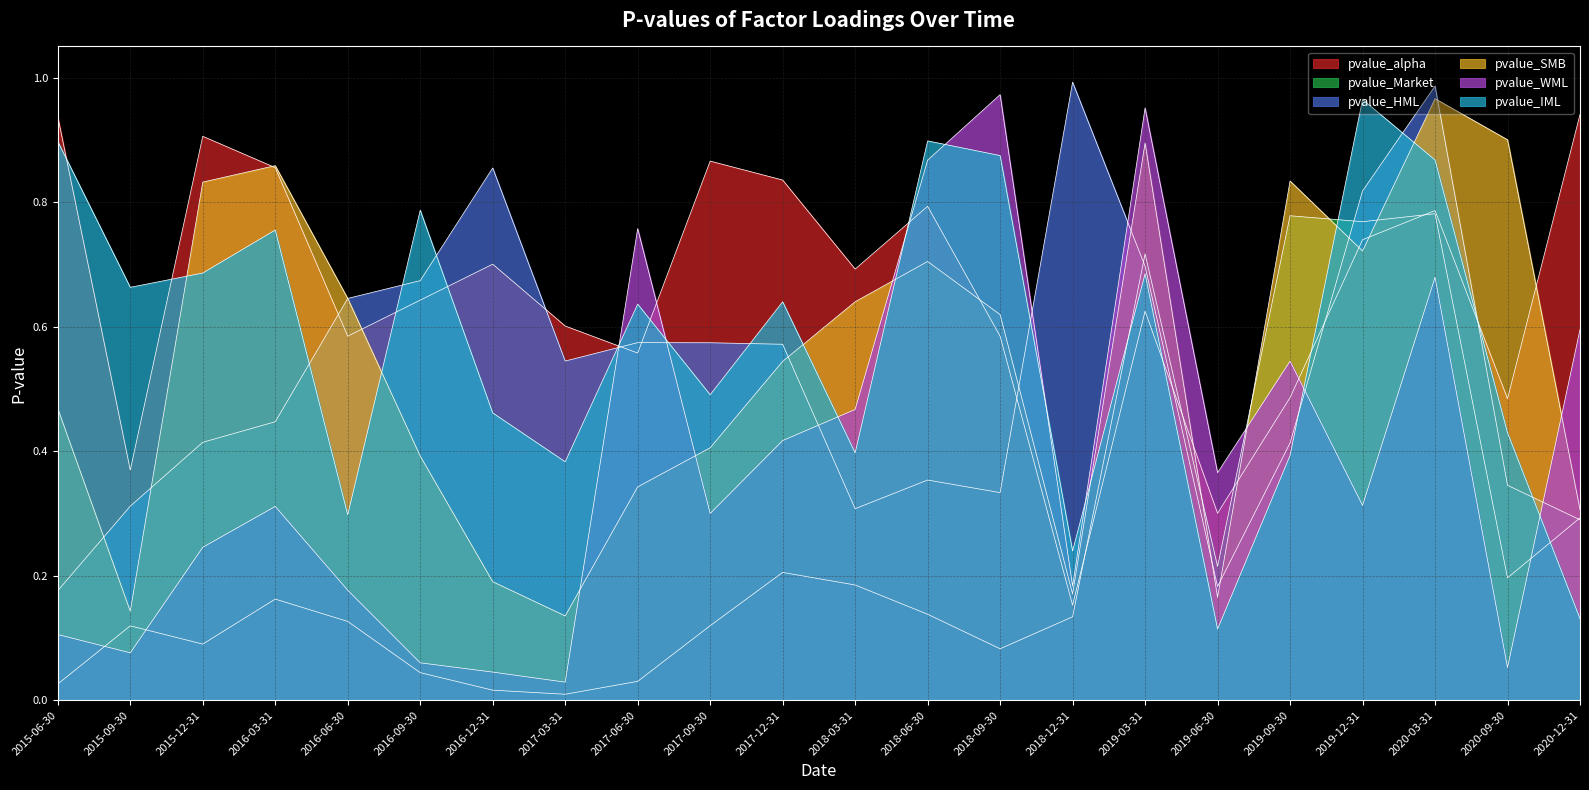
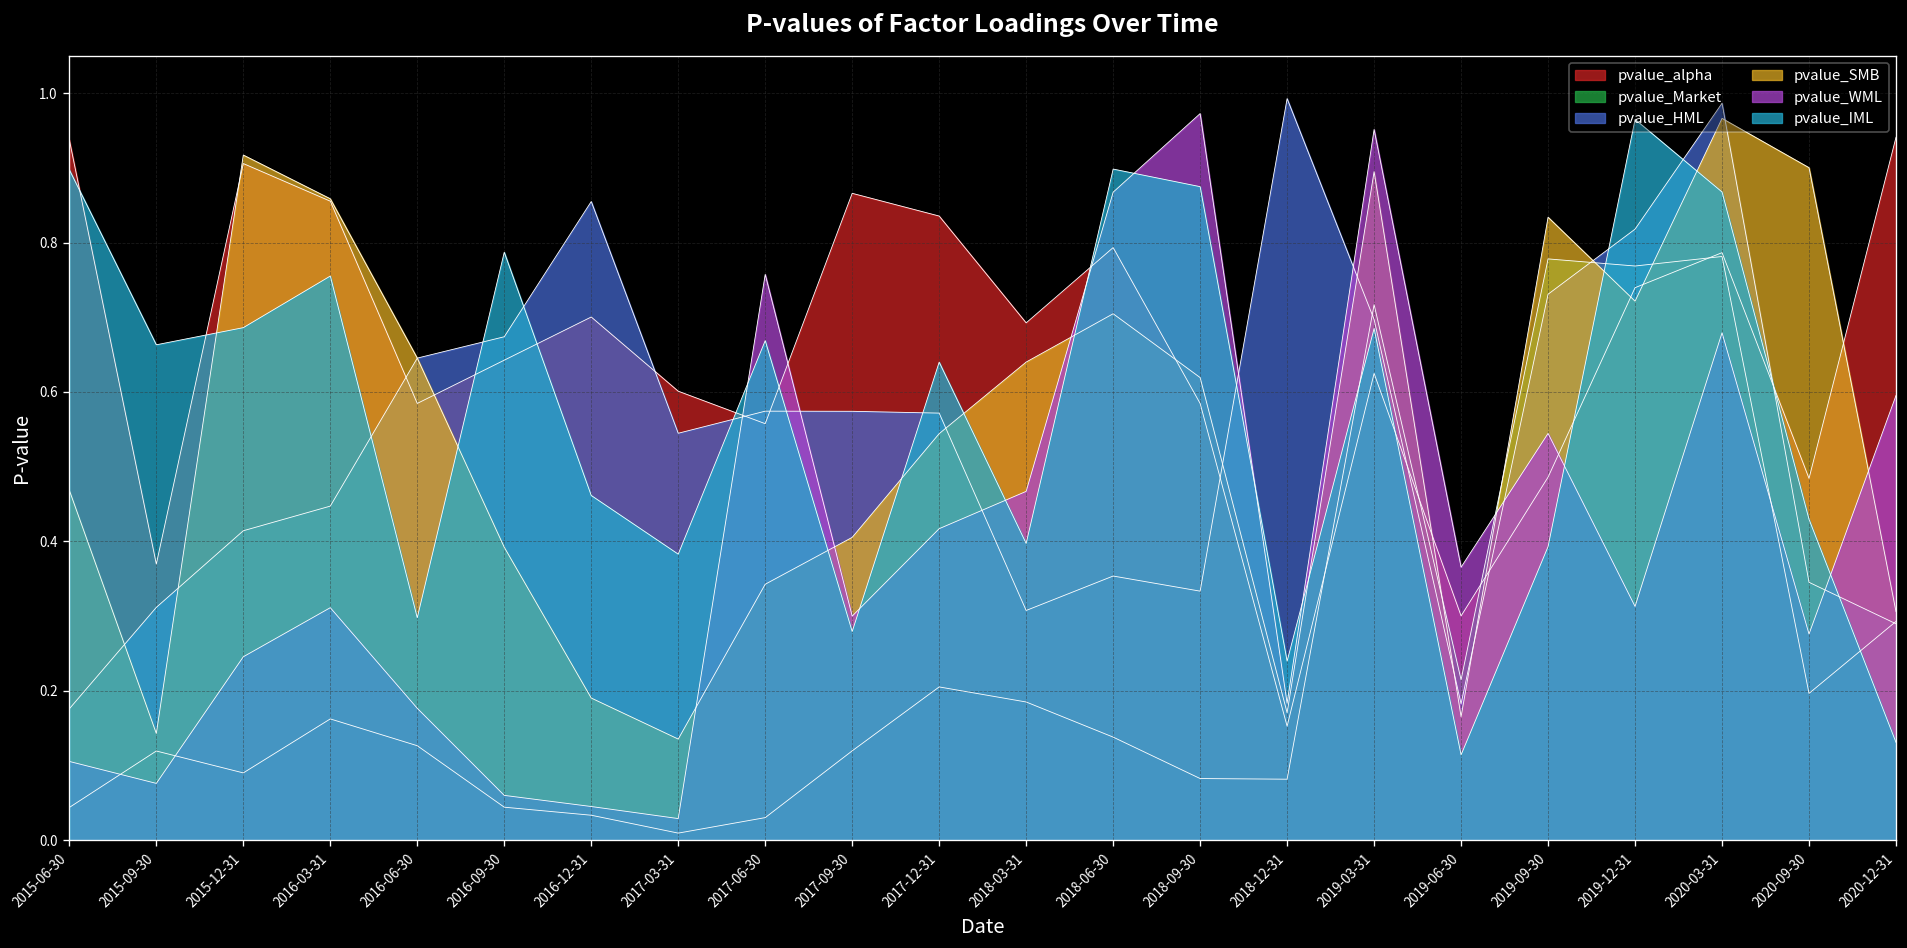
pvalue_Market, 2015-06-30: 0.03 -> 0.04
pvalue_SMB, 2015-12-31: 0.83 -> 0.92
pvalue_Market, 2016-12-31: 0.02 -> 0.03
pvalue_IML, 2017-06-30: 0.64 -> 0.67
pvalue_IML, 2017-09-30: 0.49 -> 0.28
pvalue_Market, 2018-12-31: 0.13 -> 0.08
pvalue_HML, 2019-09-30: 0.41 -> 0.73
pvalue_WML, 2020-09-30: 0.05 -> 0.28
